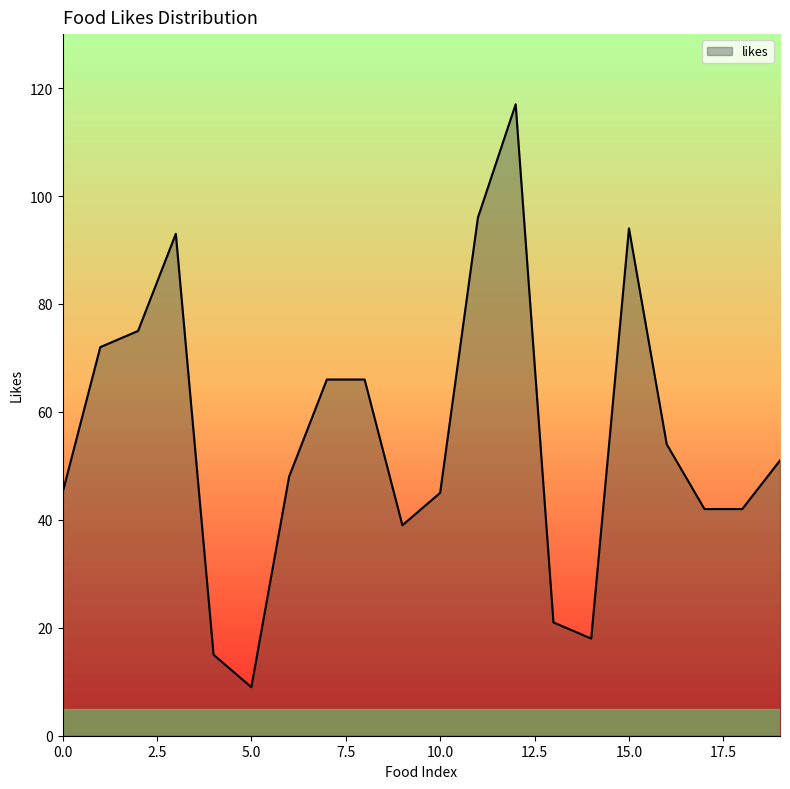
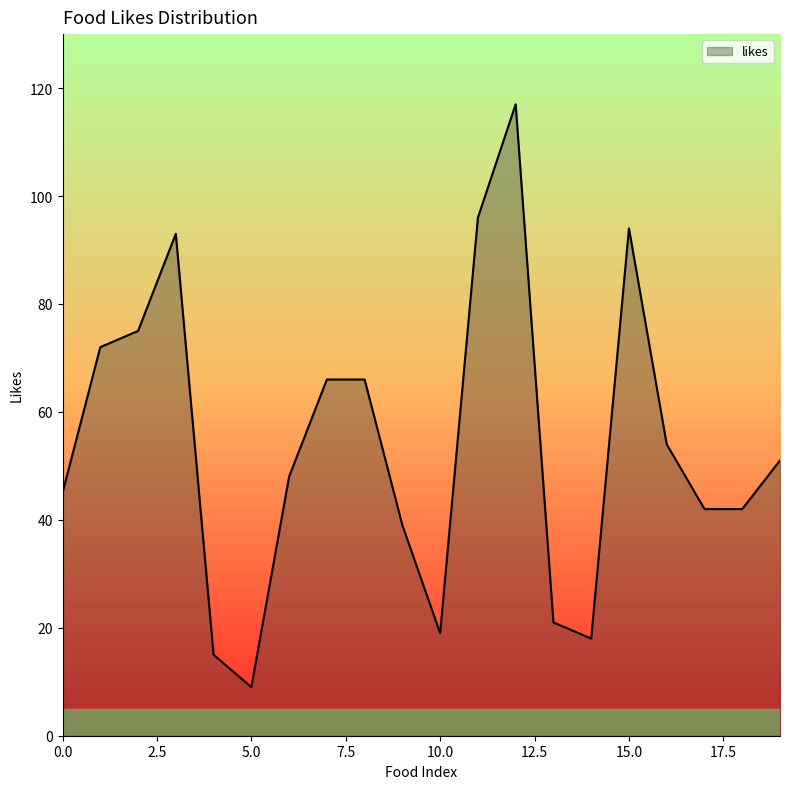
10.0: 45 -> 19
